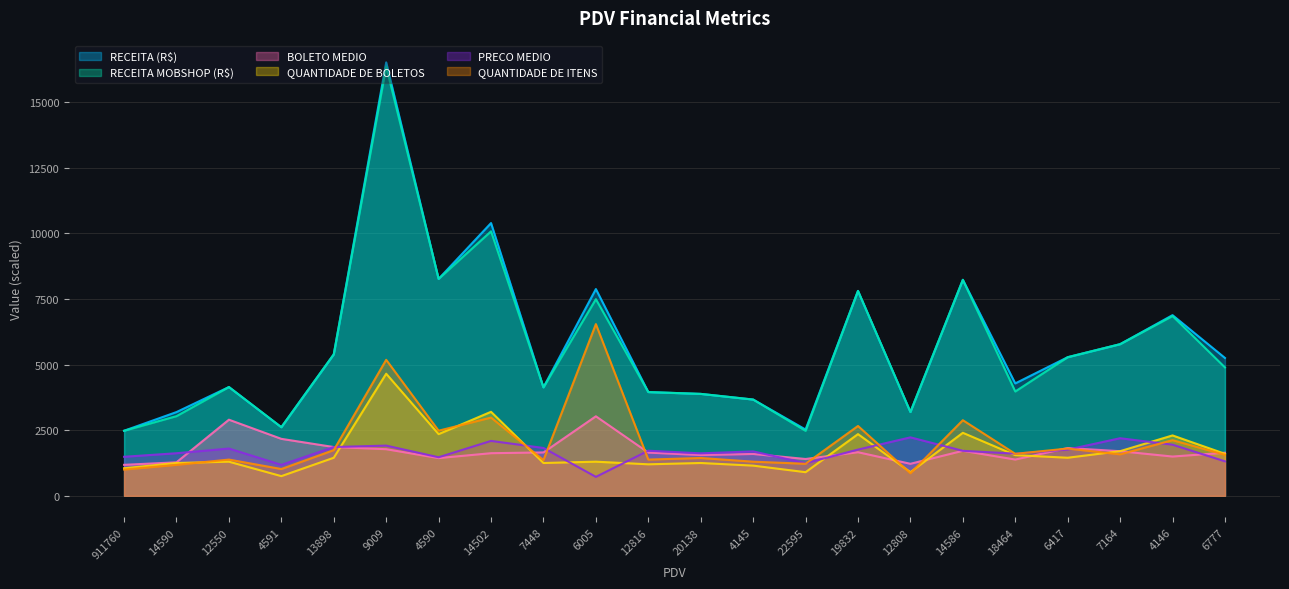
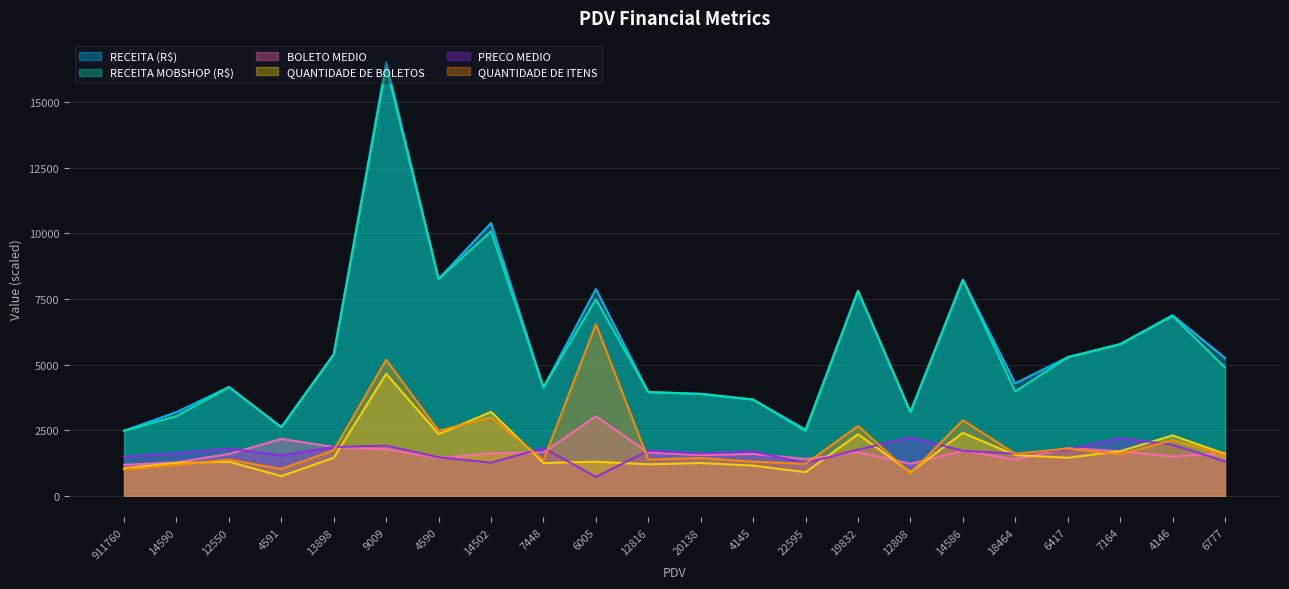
BOLETO MEDIO, 12550: 2900 -> 1600
PRECO MEDIO, 4591: 1200 -> 1500
PRECO MEDIO, 14502: 2100 -> 1300
